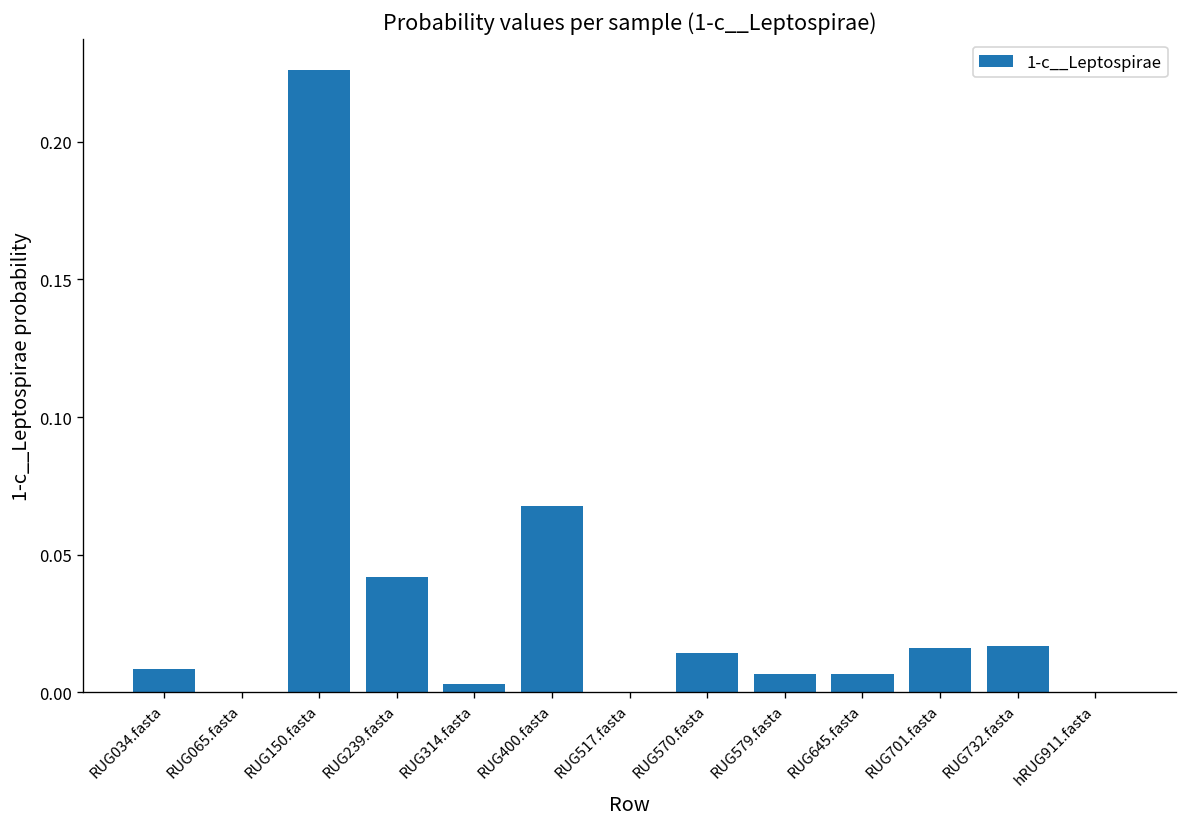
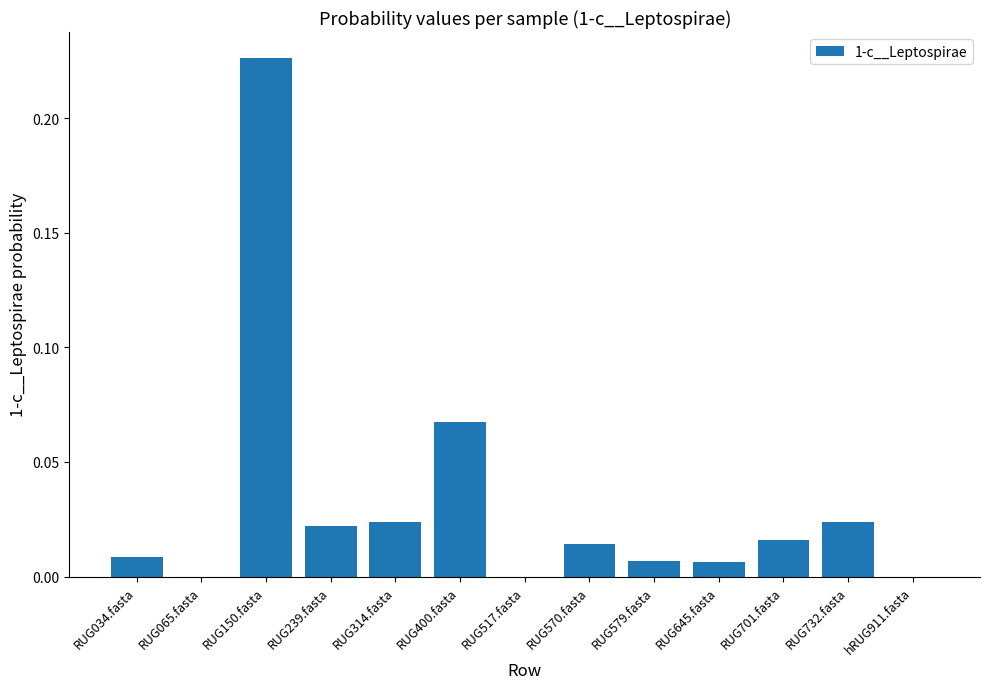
RUG239.fasta: 0.042 -> 0.022
RUG314.fasta: 0.003 -> 0.024
RUG732.fasta: 0.017 -> 0.024
